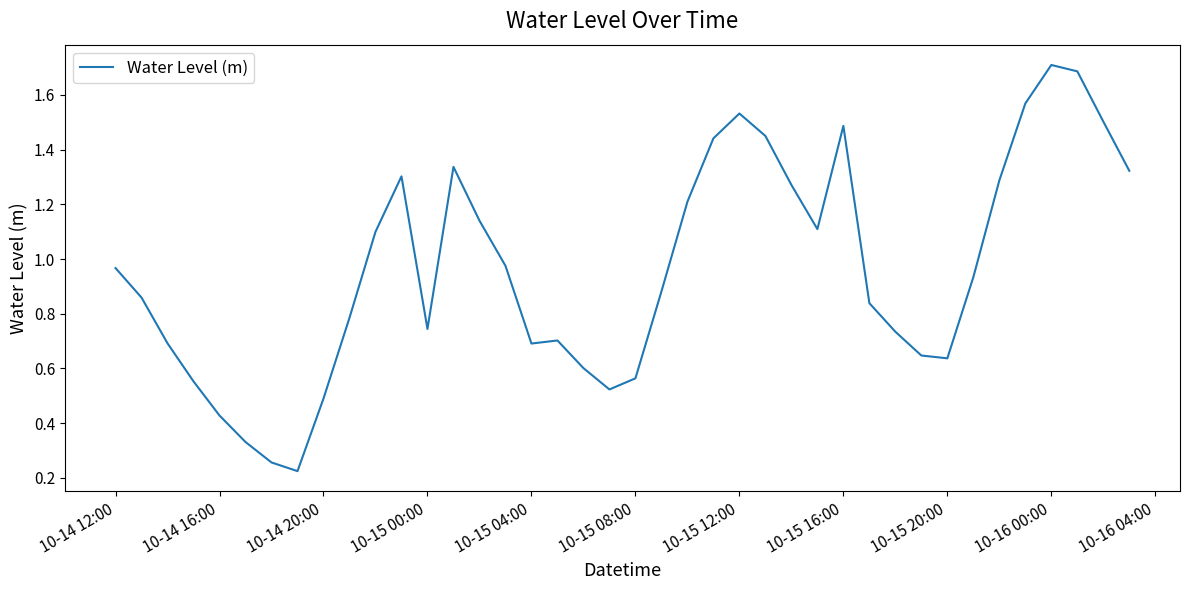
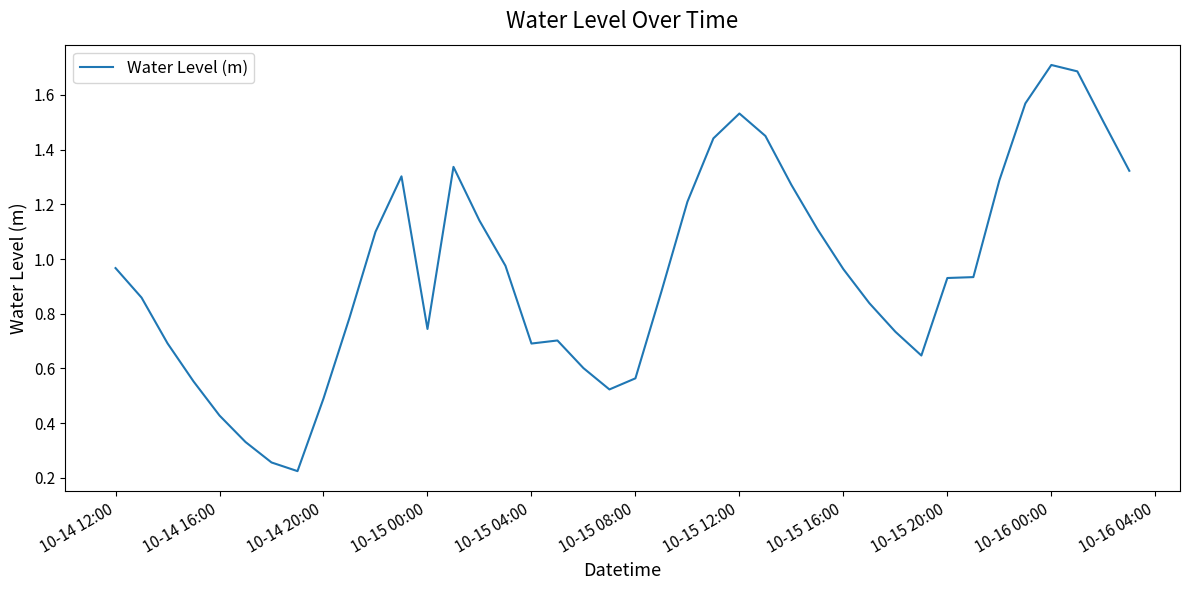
10-15 16:00: 1.49 -> 0.96
10-15 20:00: 0.64 -> 0.93
